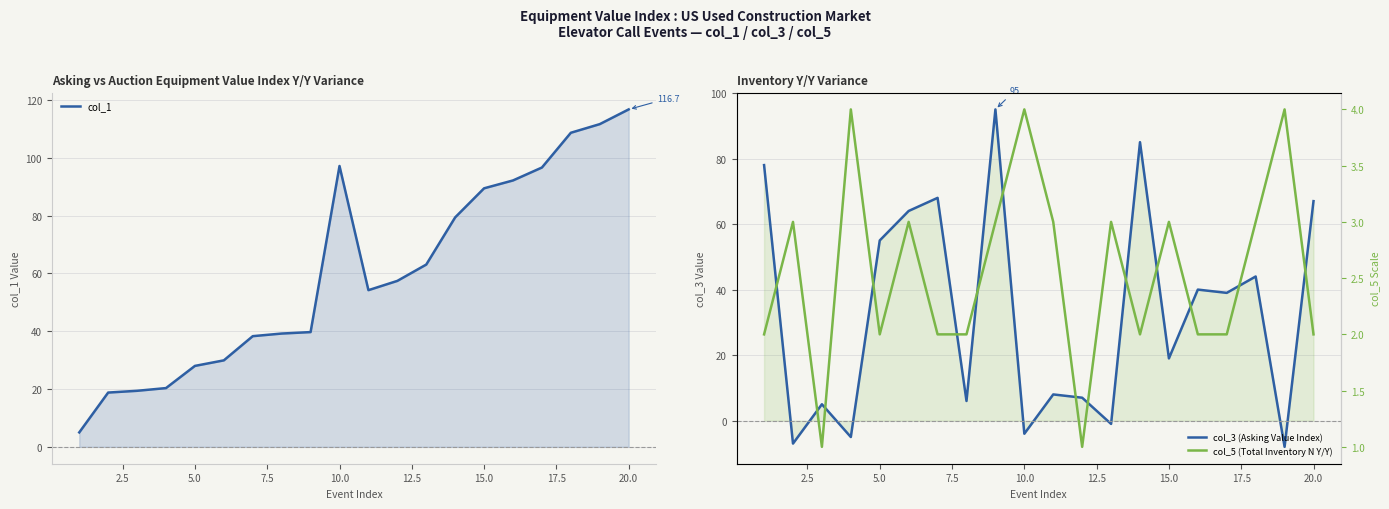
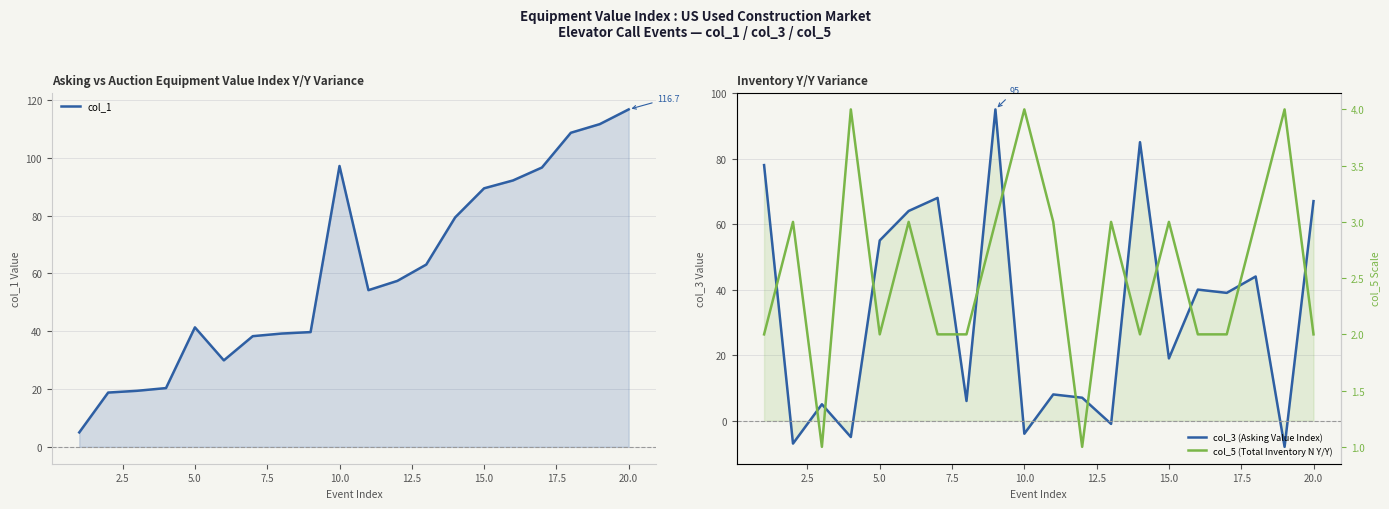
Asking vs Auction Equipment Value Index Y/Y Variance, 5.0: 28 -> 41
